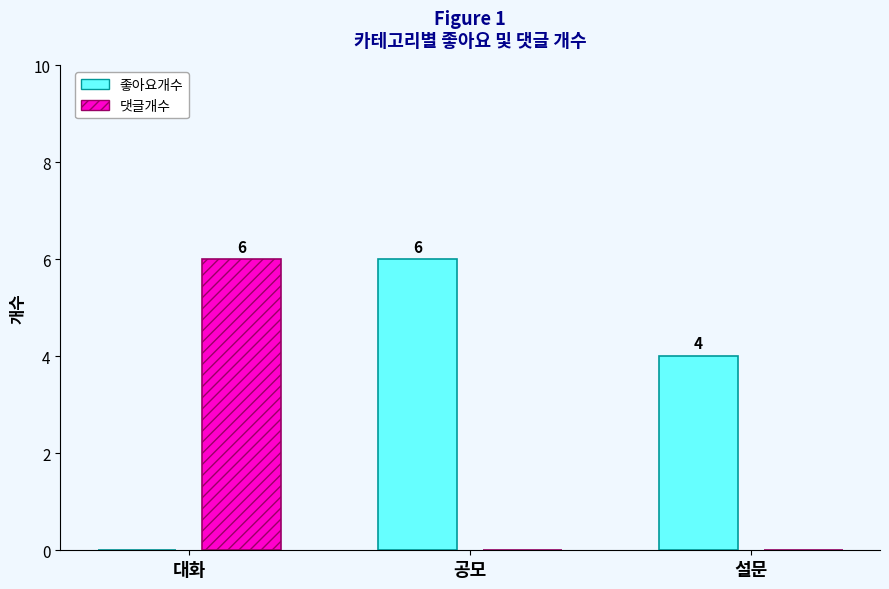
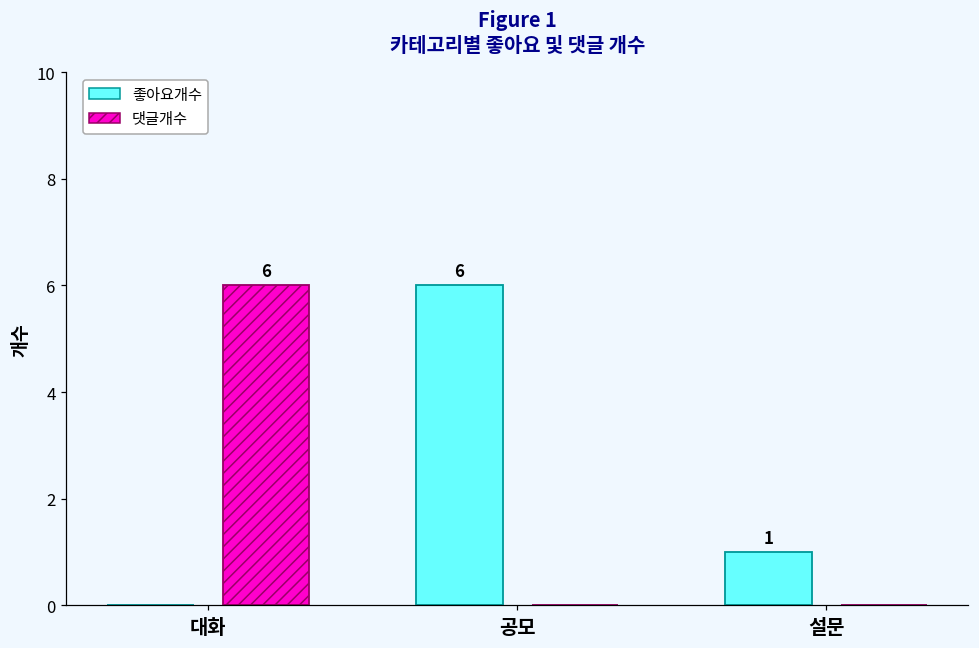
좋아요개수, 설문: 4 -> 1
